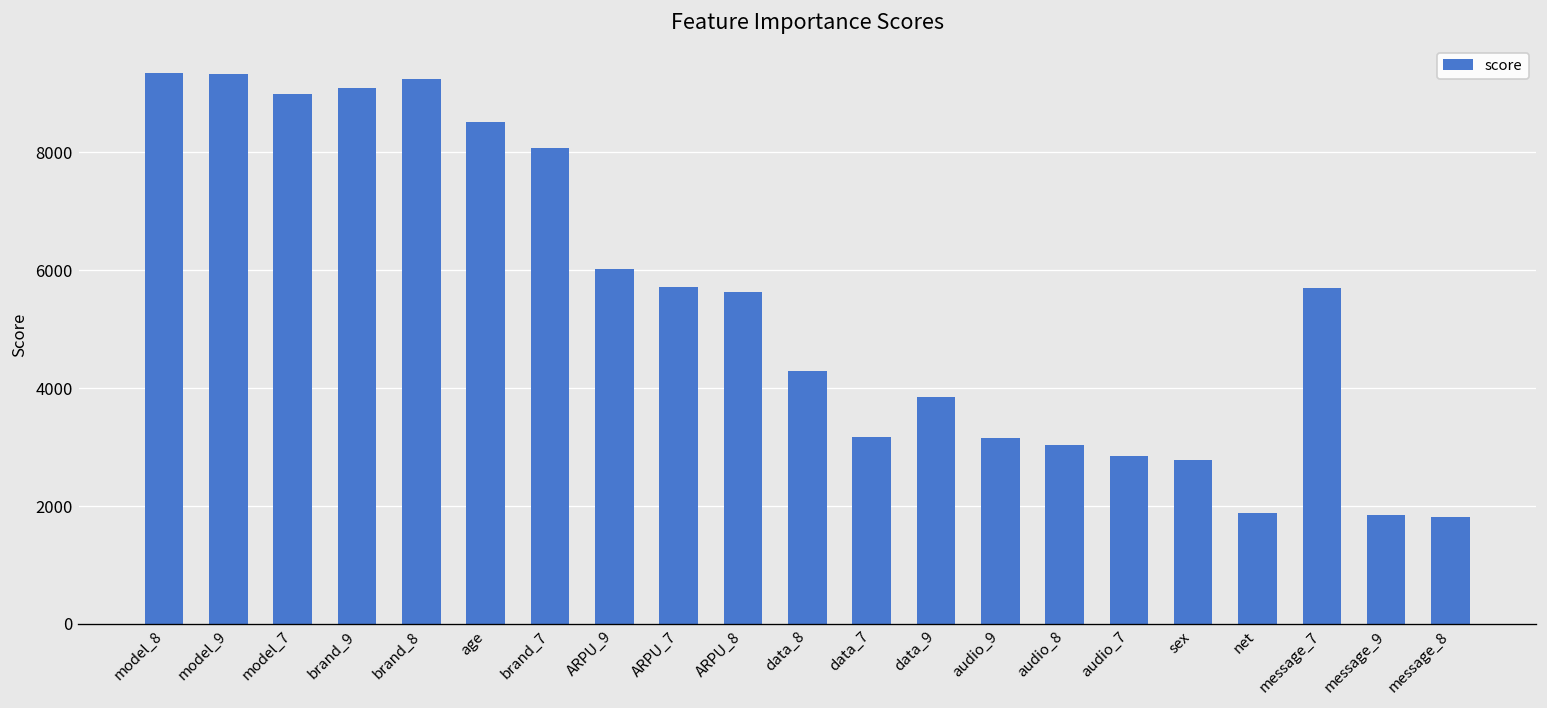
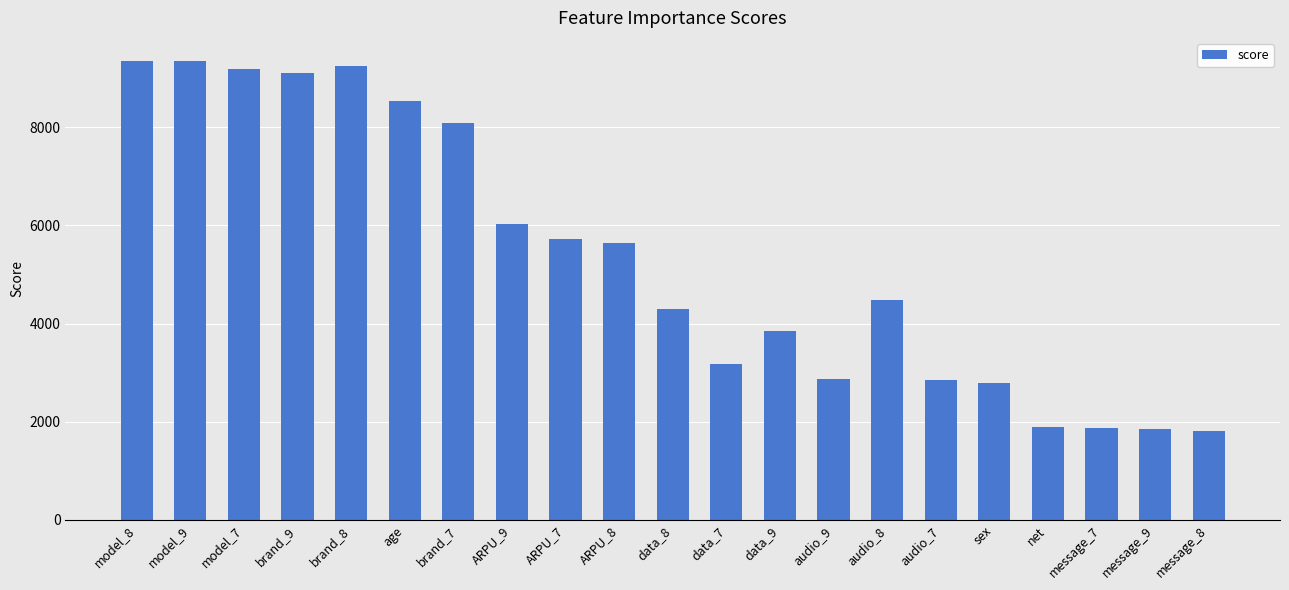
model_7: 9000 -> 9200
audio_9: 3100 -> 2900
audio_8: 3000 -> 4500
message_7: 5700 -> 1900
